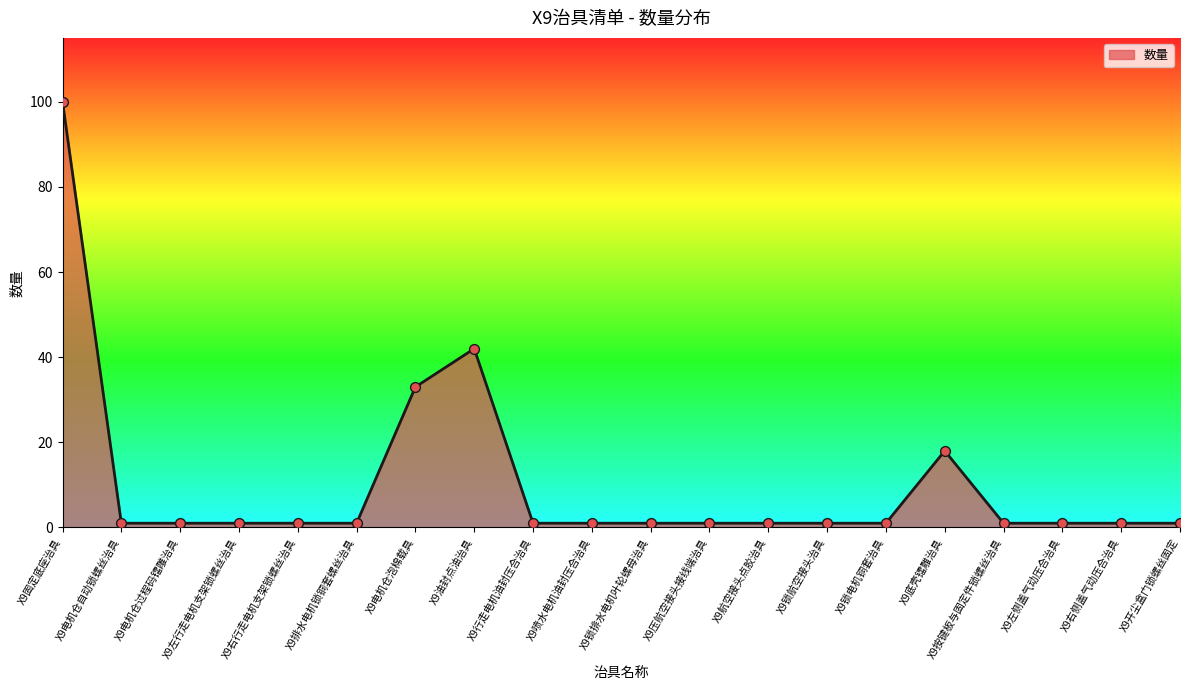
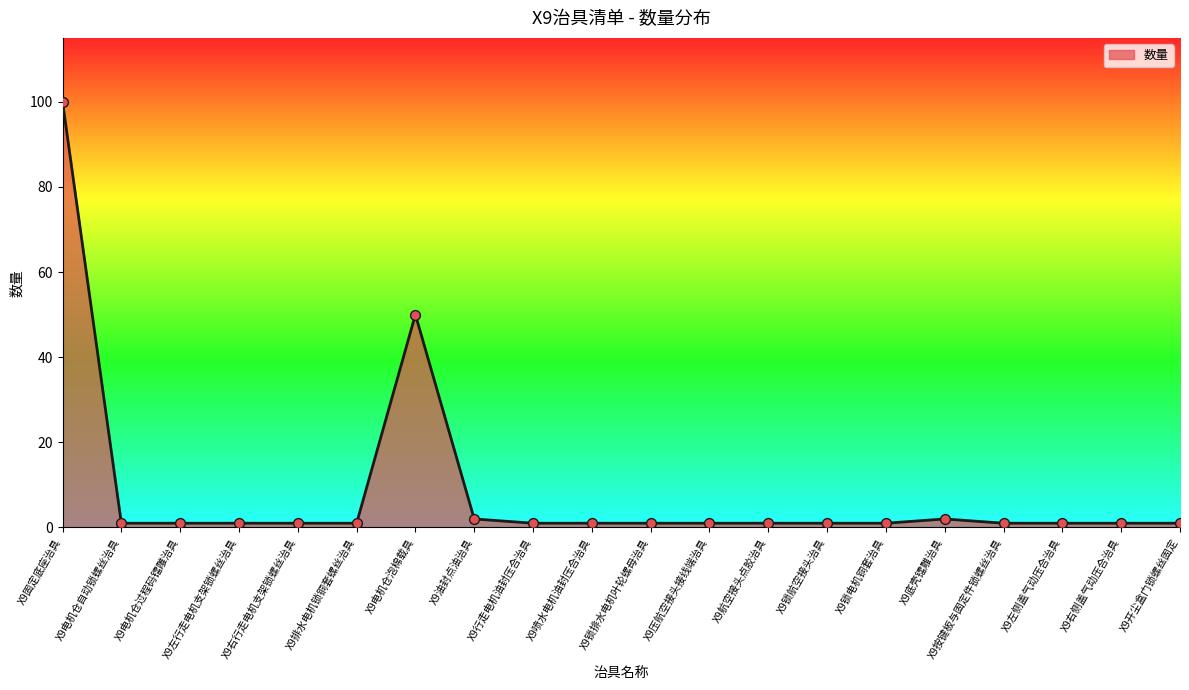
X9电机仓泡棉载具: 33 -> 50
X9油封点油治具: 42 -> 2
X9底壳镭雕治具: 18 -> 2
